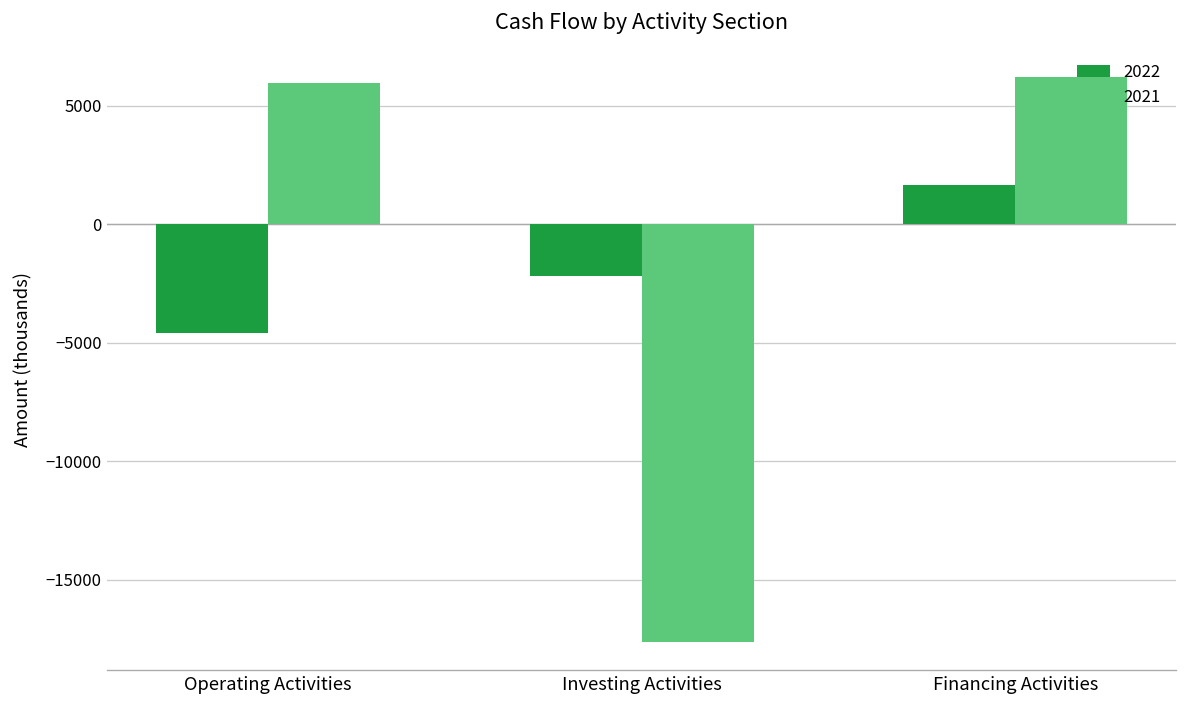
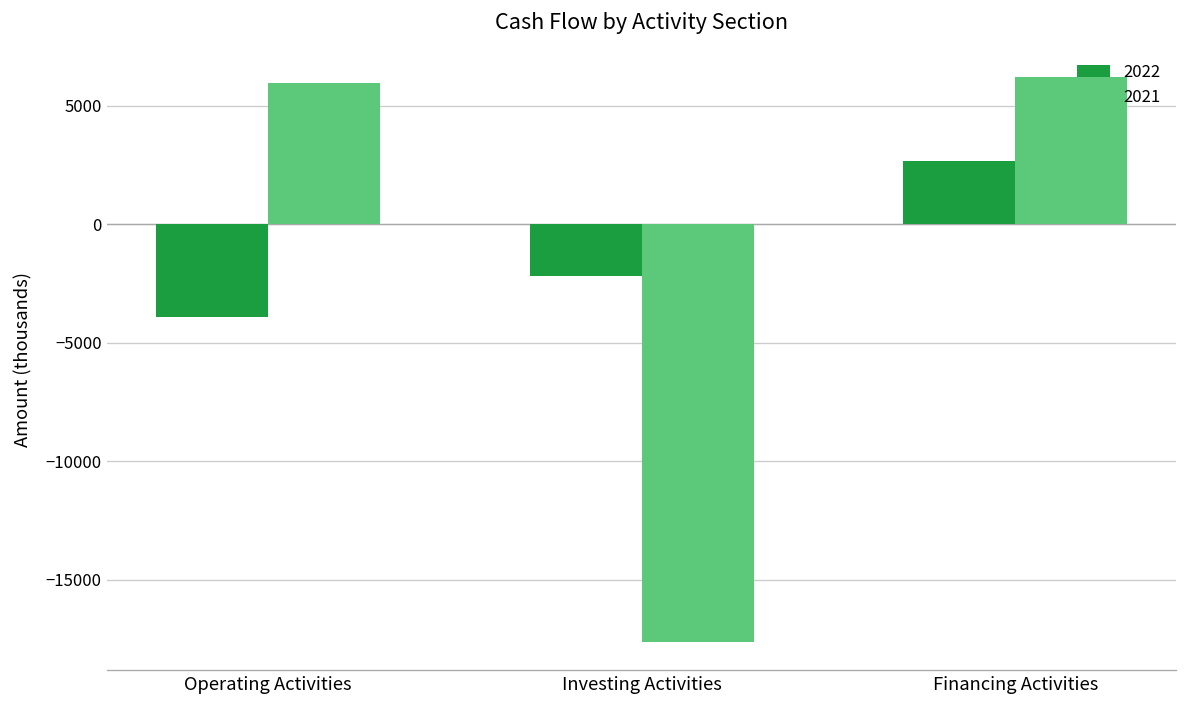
2022, Operating Activities: -4600 -> -3900
2022, Financing Activities: 1700 -> 2700
